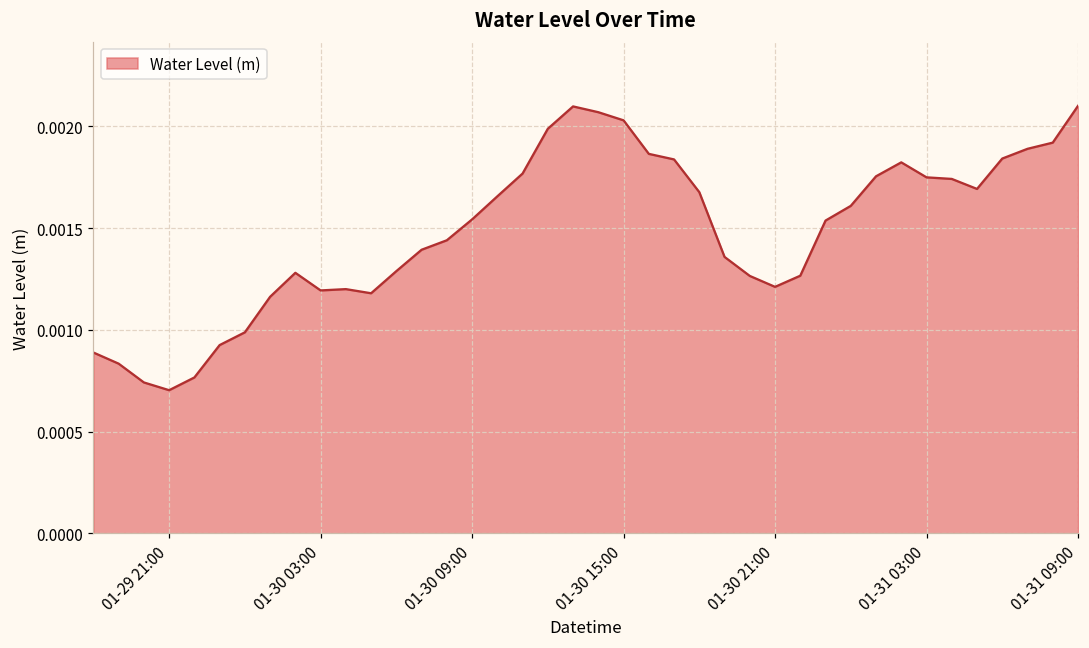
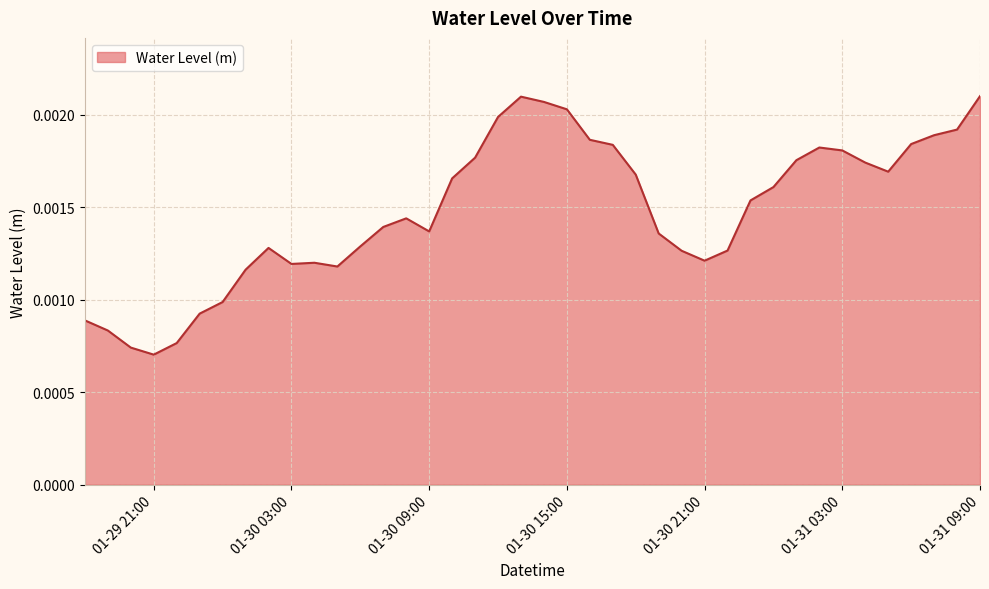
01-30 09:00: 0.00154 -> 0.00137
01-31 03:00: 0.00175 -> 0.00181
